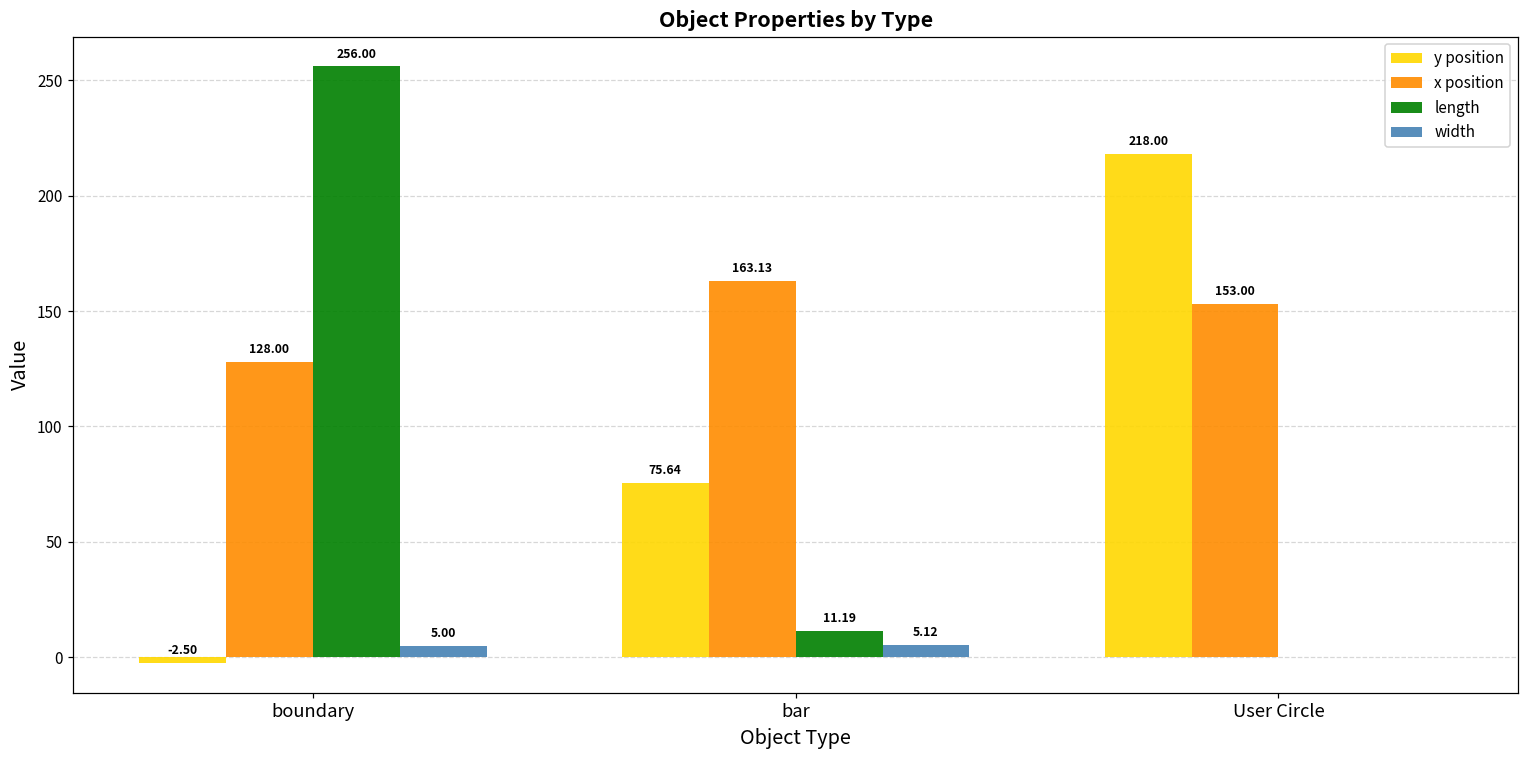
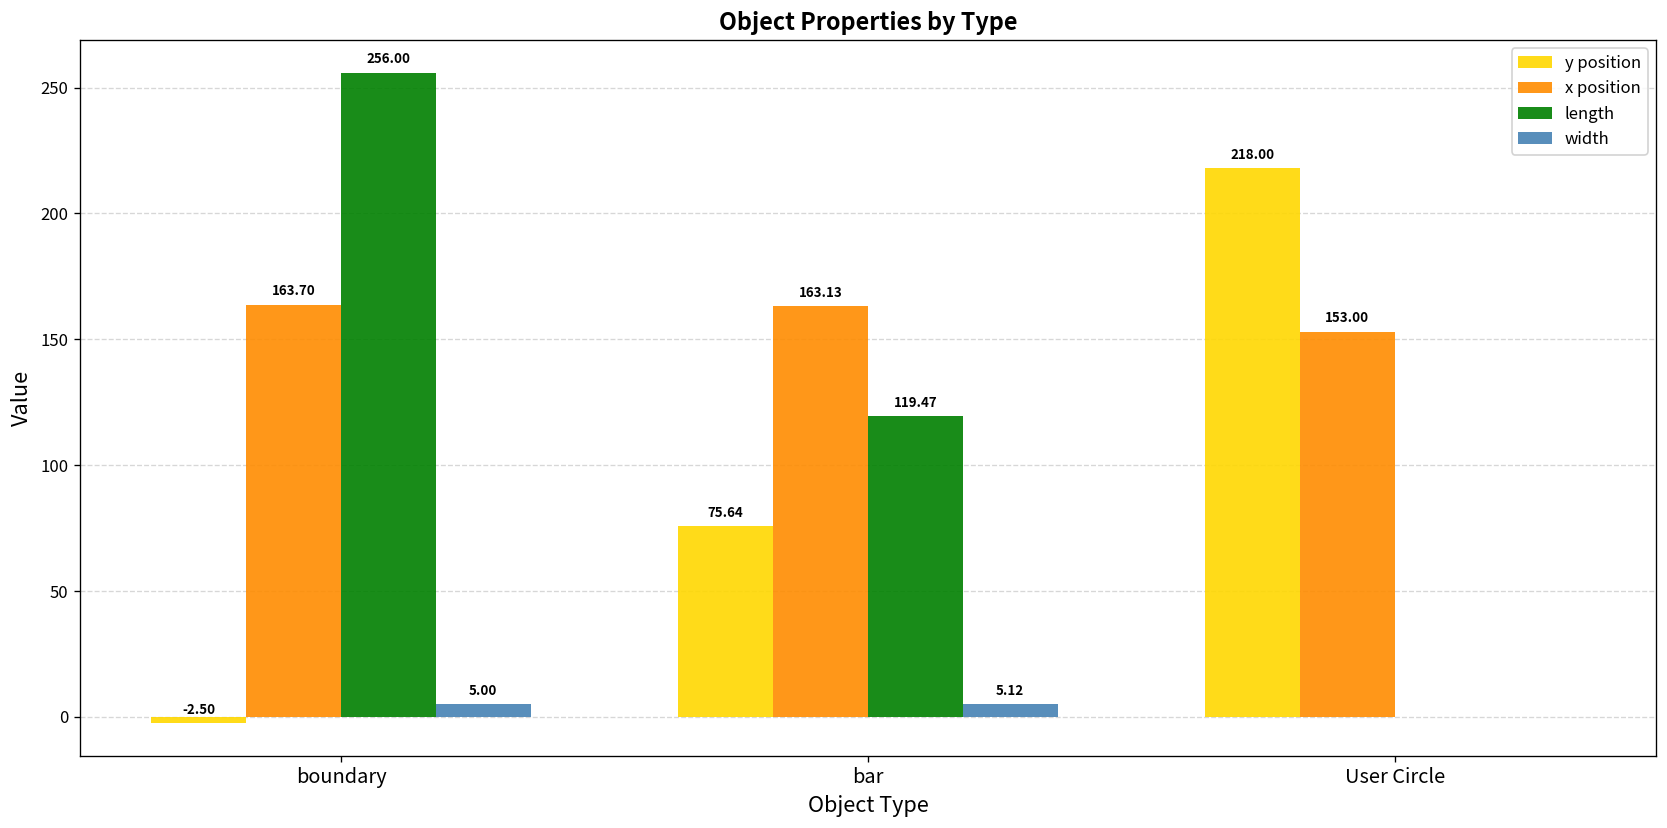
x position, boundary: 128.00 -> 163.70
length, bar: 11.19 -> 119.47
